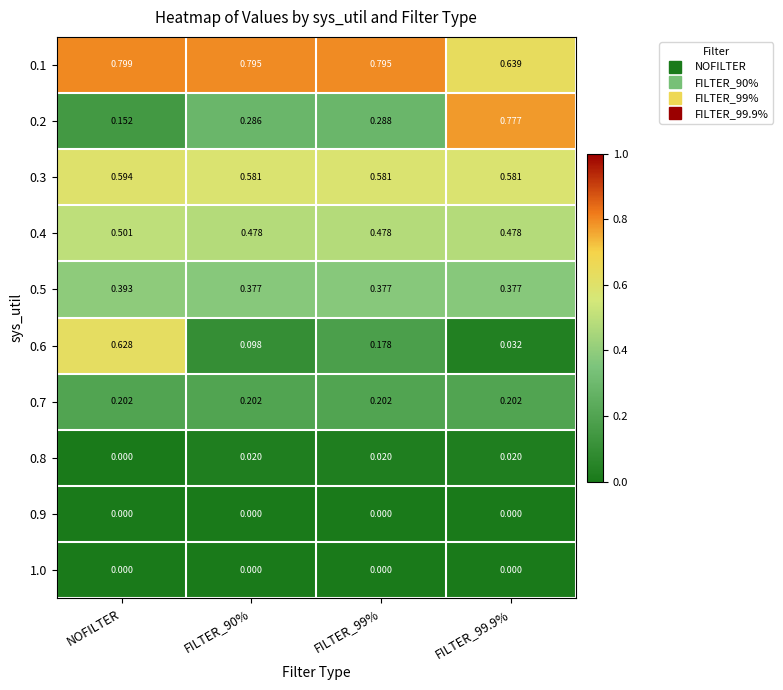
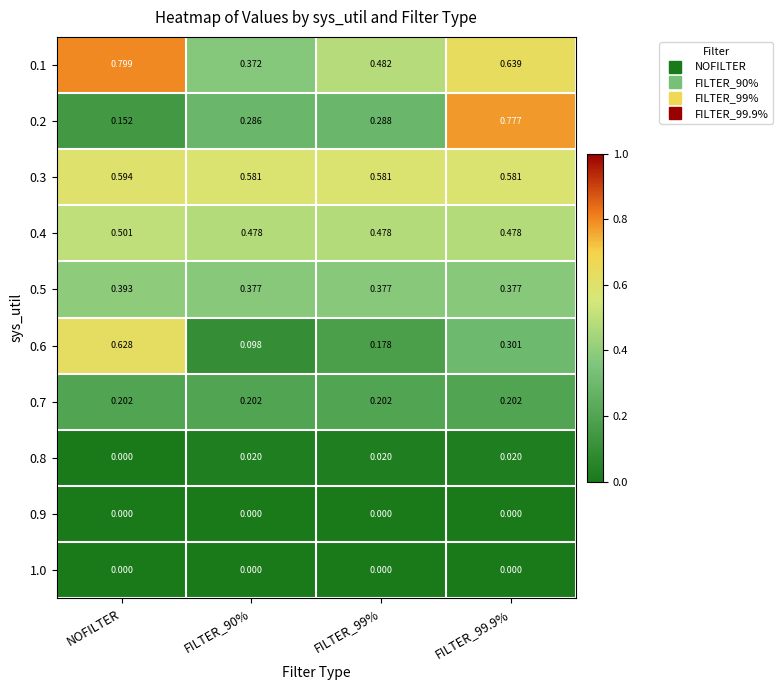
0.1, FILTER_90%: 0.795 -> 0.372
0.1, FILTER_99%: 0.795 -> 0.482
0.6, FILTER_99.9%: 0.032 -> 0.301
